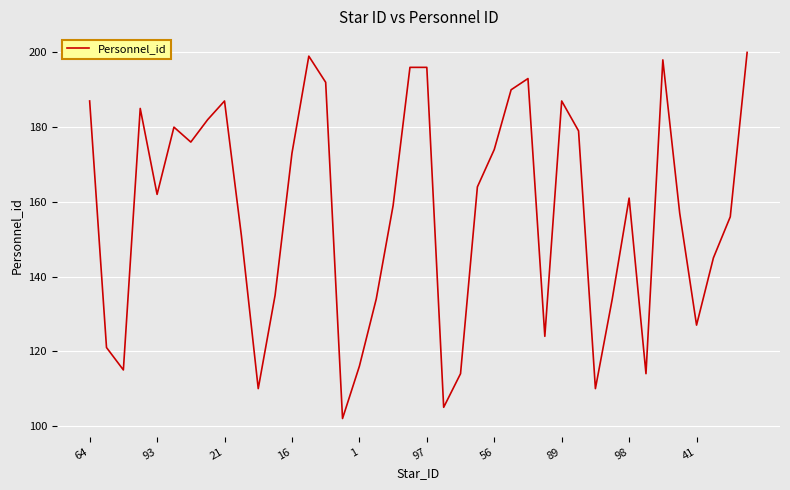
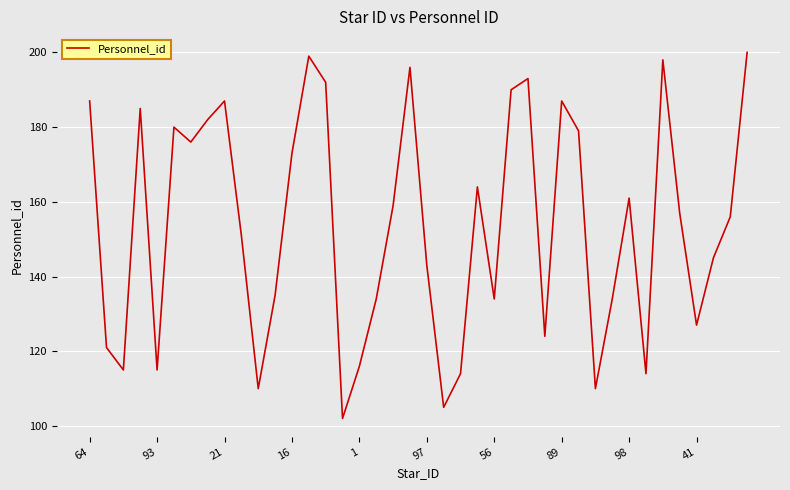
93: 162 -> 115
97: 196 -> 143
56: 174 -> 134
